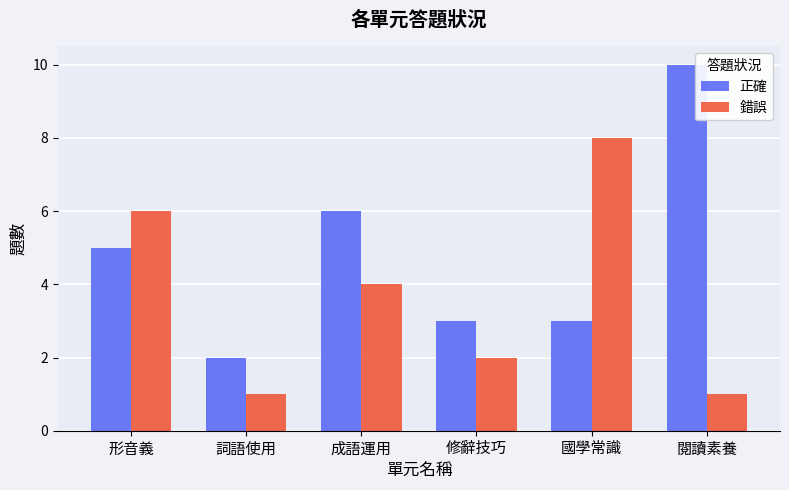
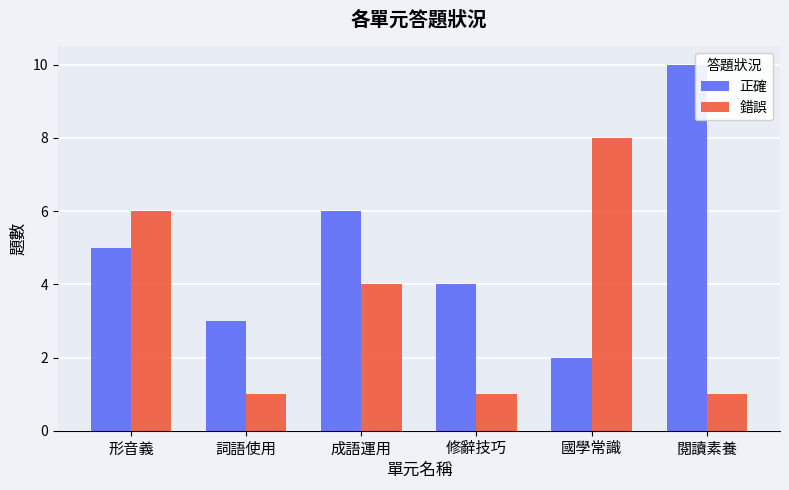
正確, 詞語使用: 2 -> 3
正確, 修辭技巧: 3 -> 4
錯誤, 修辭技巧: 2 -> 1
正確, 國學常識: 3 -> 2
